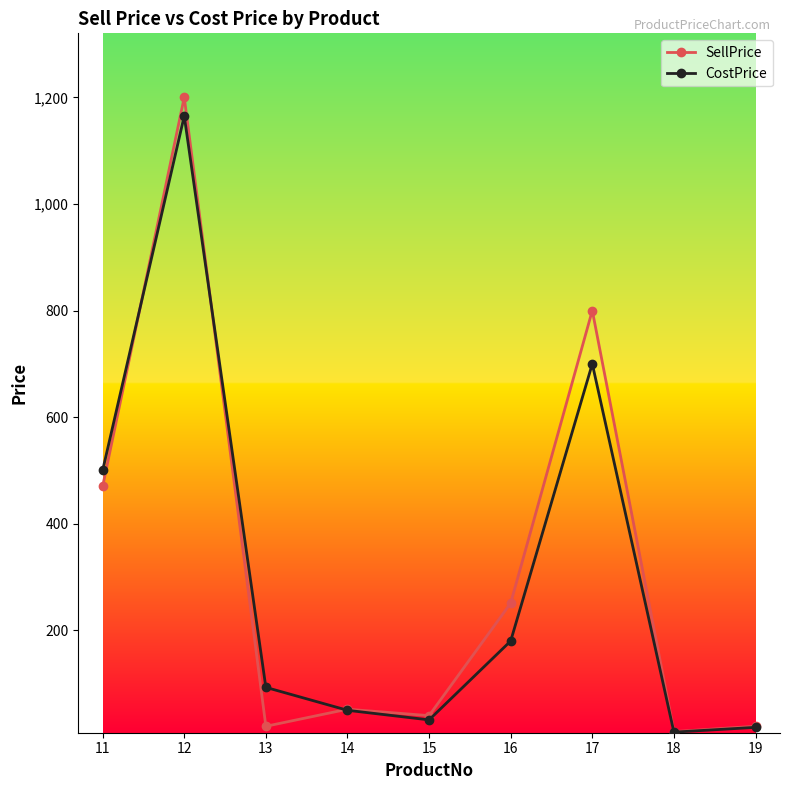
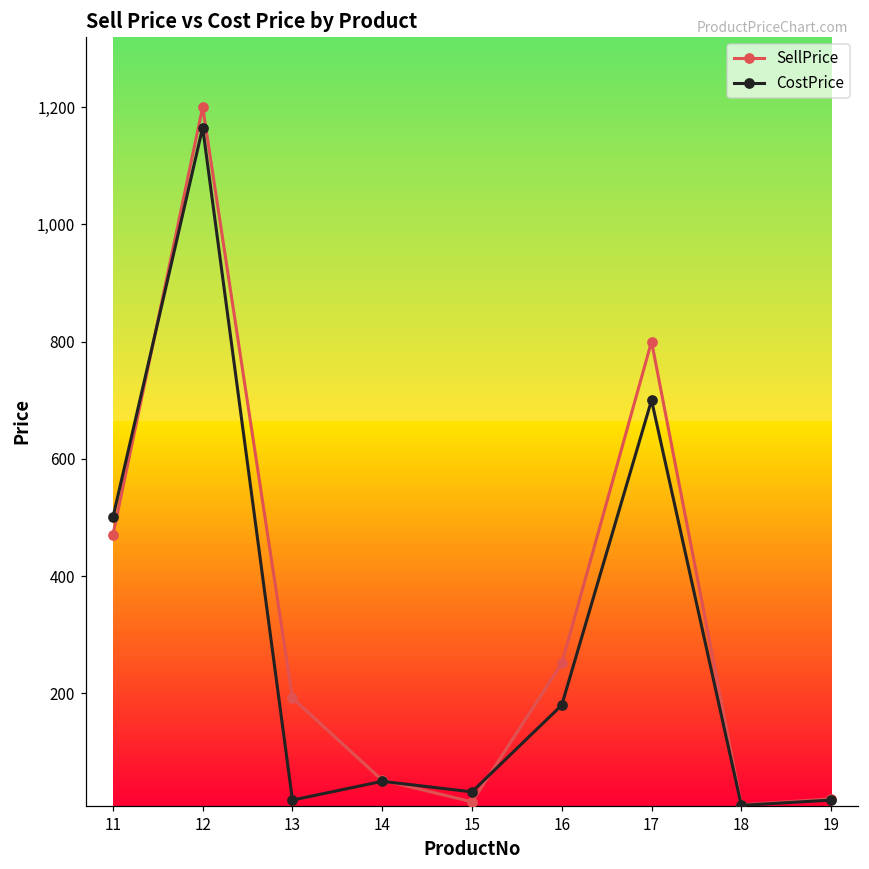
SellPrice, 13: 20 -> 190
CostPrice, 13: 90 -> 20
SellPrice, 15: 40 -> 20
